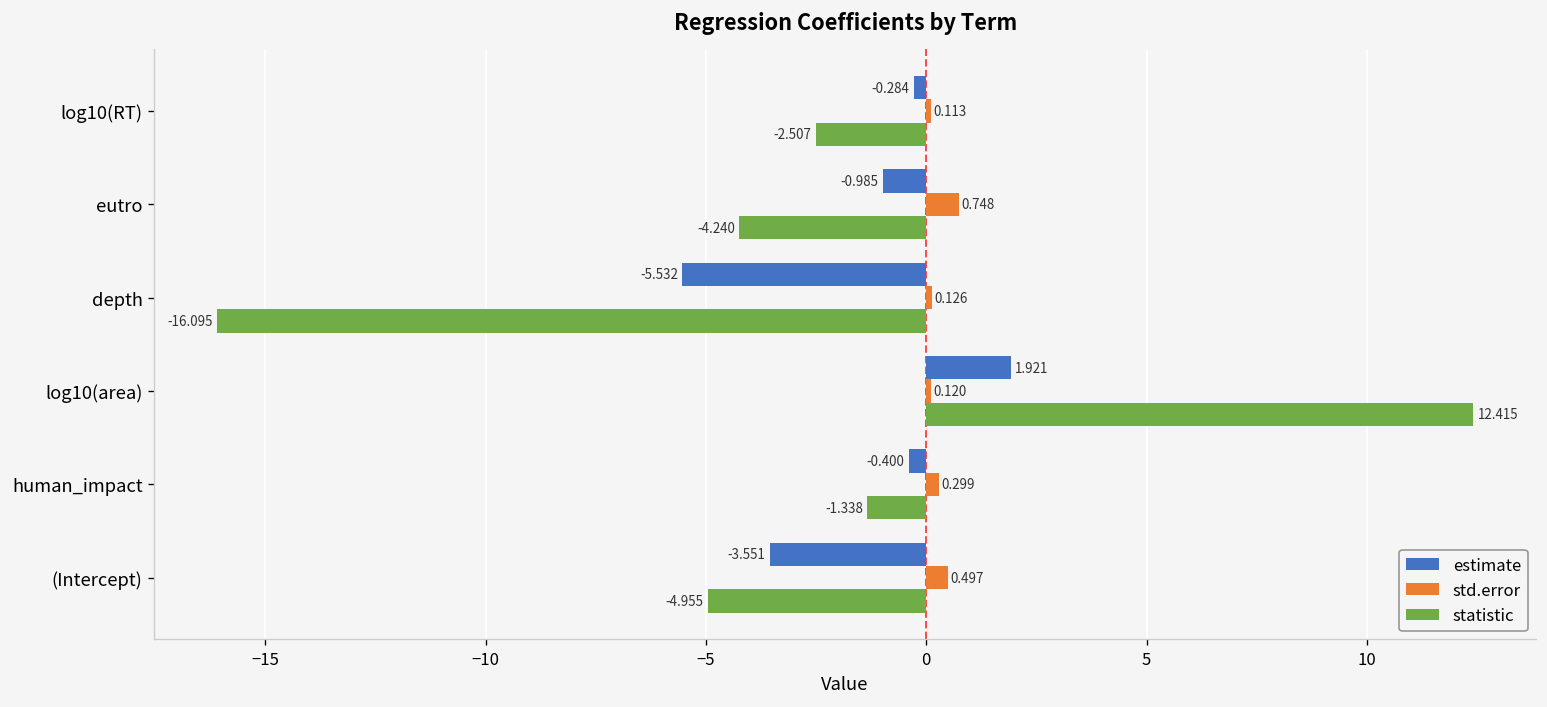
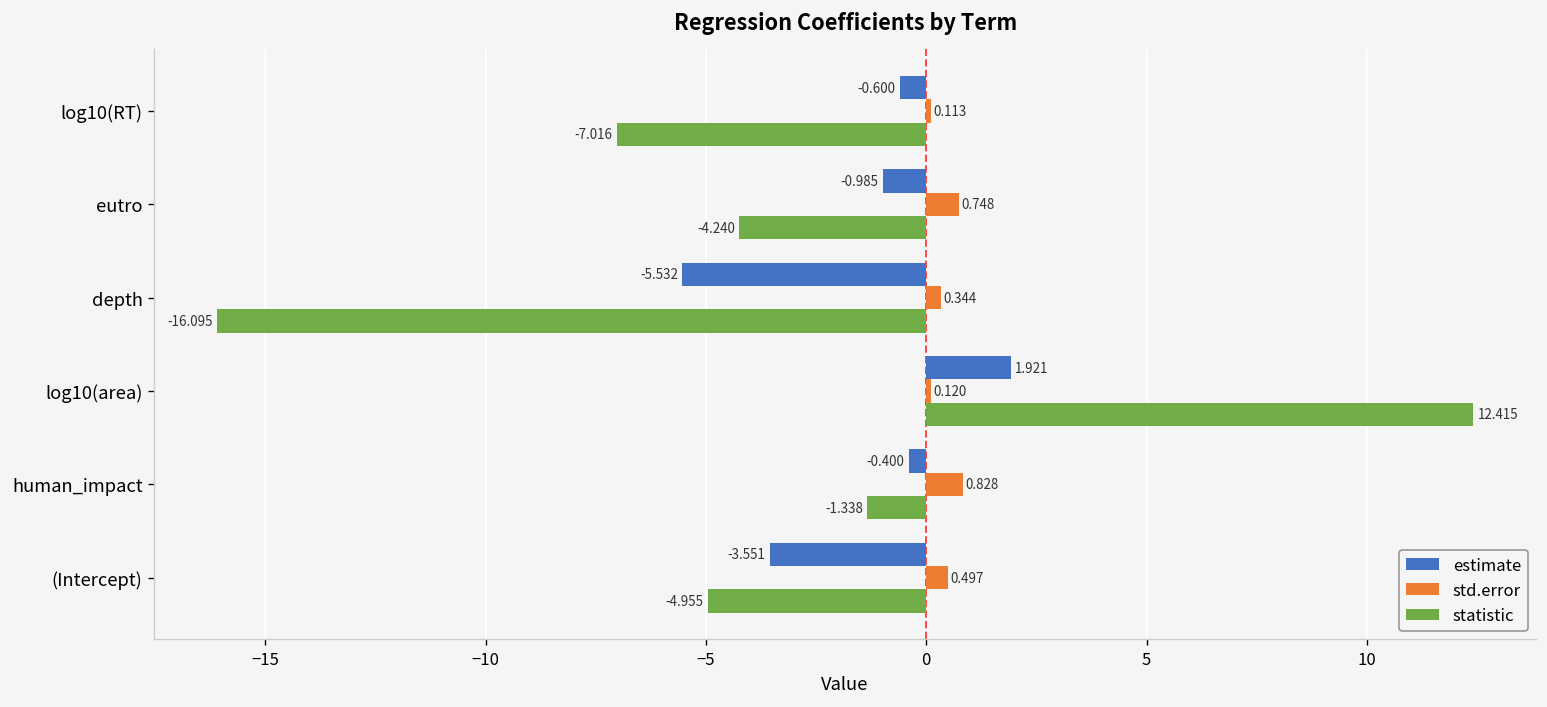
estimate, log10(RT): -0.284 -> -0.600
statistic, log10(RT): -2.507 -> -7.016
std.error, depth: 0.126 -> 0.344
std.error, human_impact: 0.299 -> 0.828
